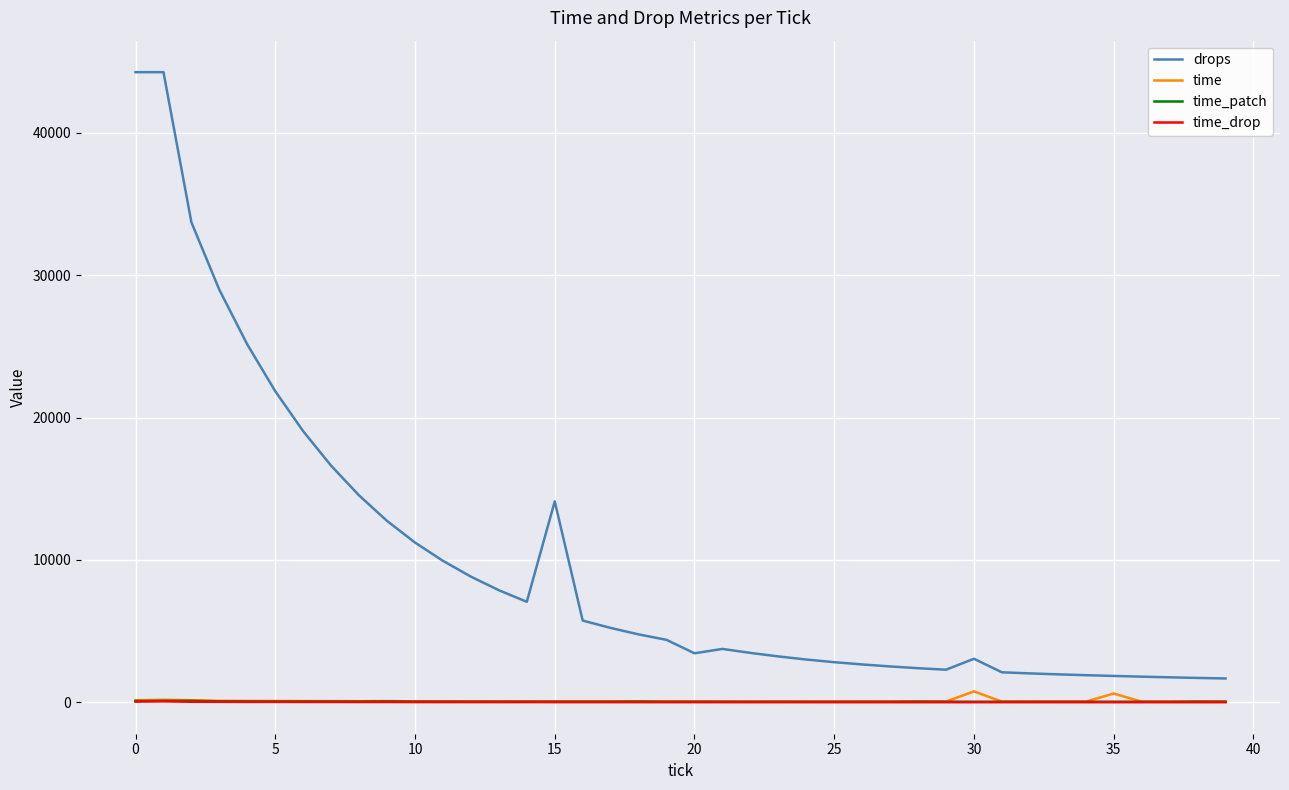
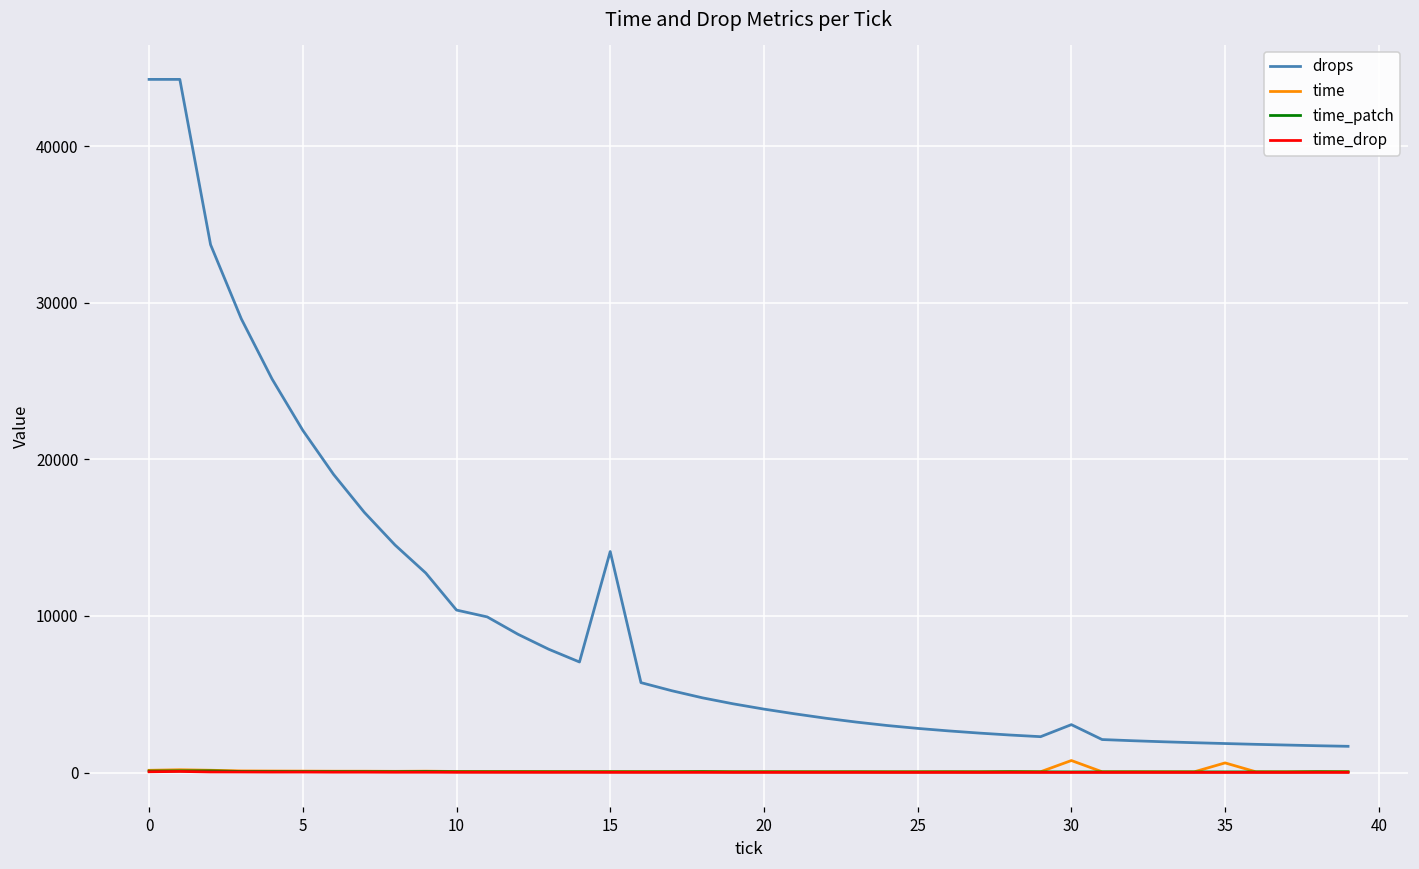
drops, 10: 11200 -> 10400
drops, 20: 3400 -> 4100
